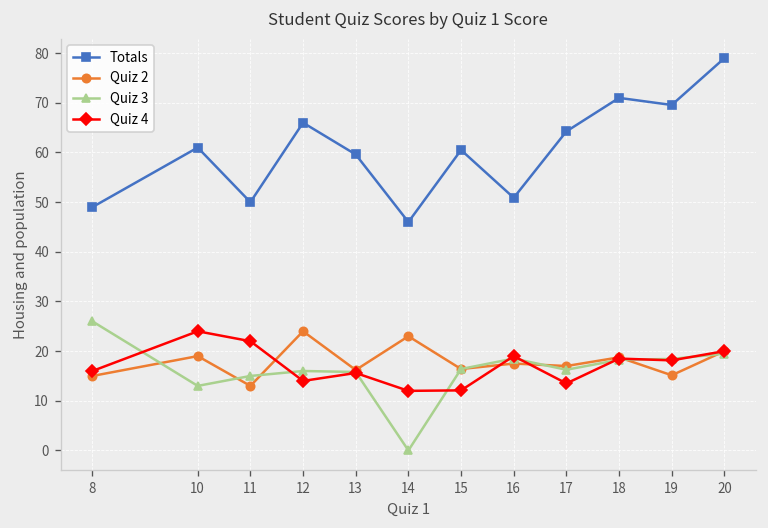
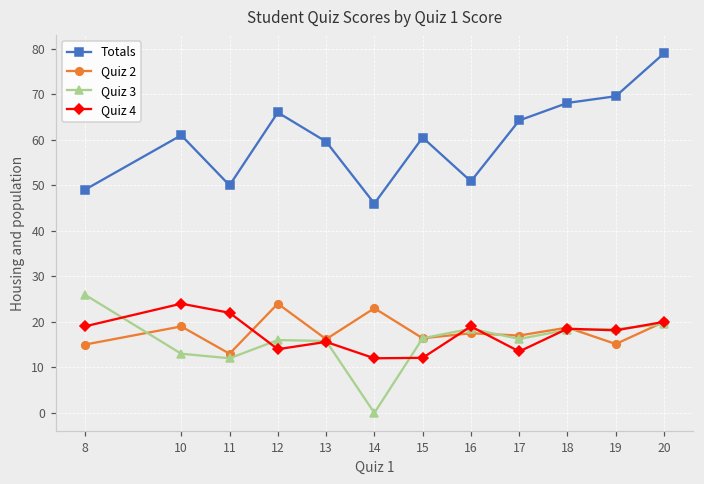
Quiz 4, 8: 16 -> 19
Quiz 3, 11: 15 -> 12
Totals, 18: 71 -> 68
